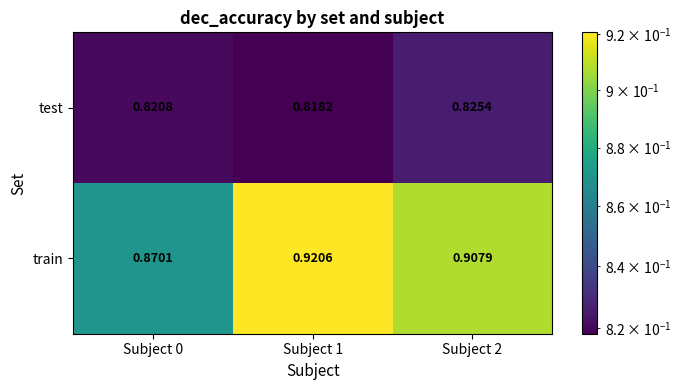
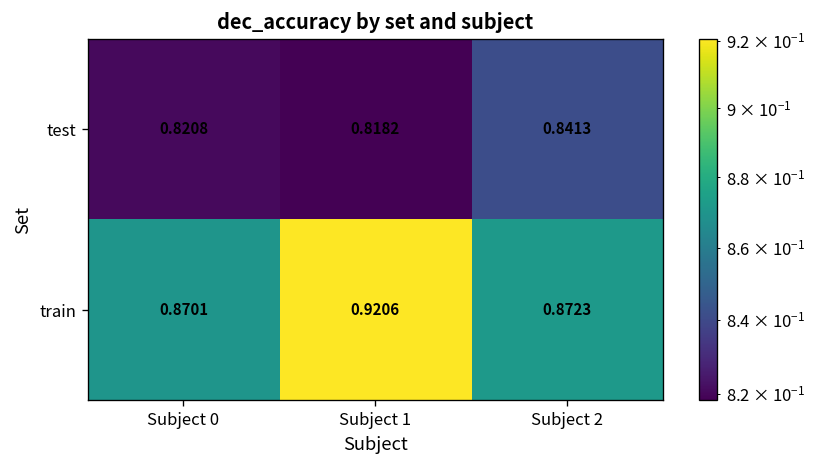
test, Subject 2: 0.8254 -> 0.8413
train, Subject 2: 0.9079 -> 0.8723
